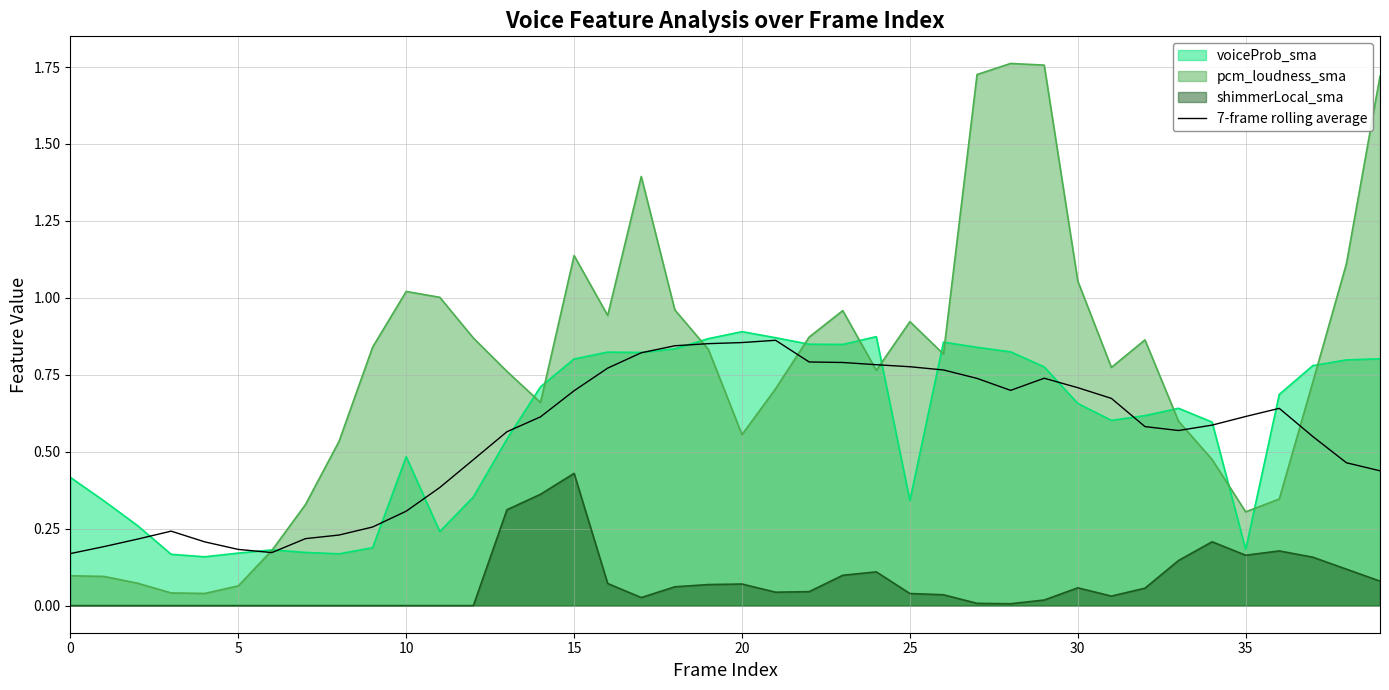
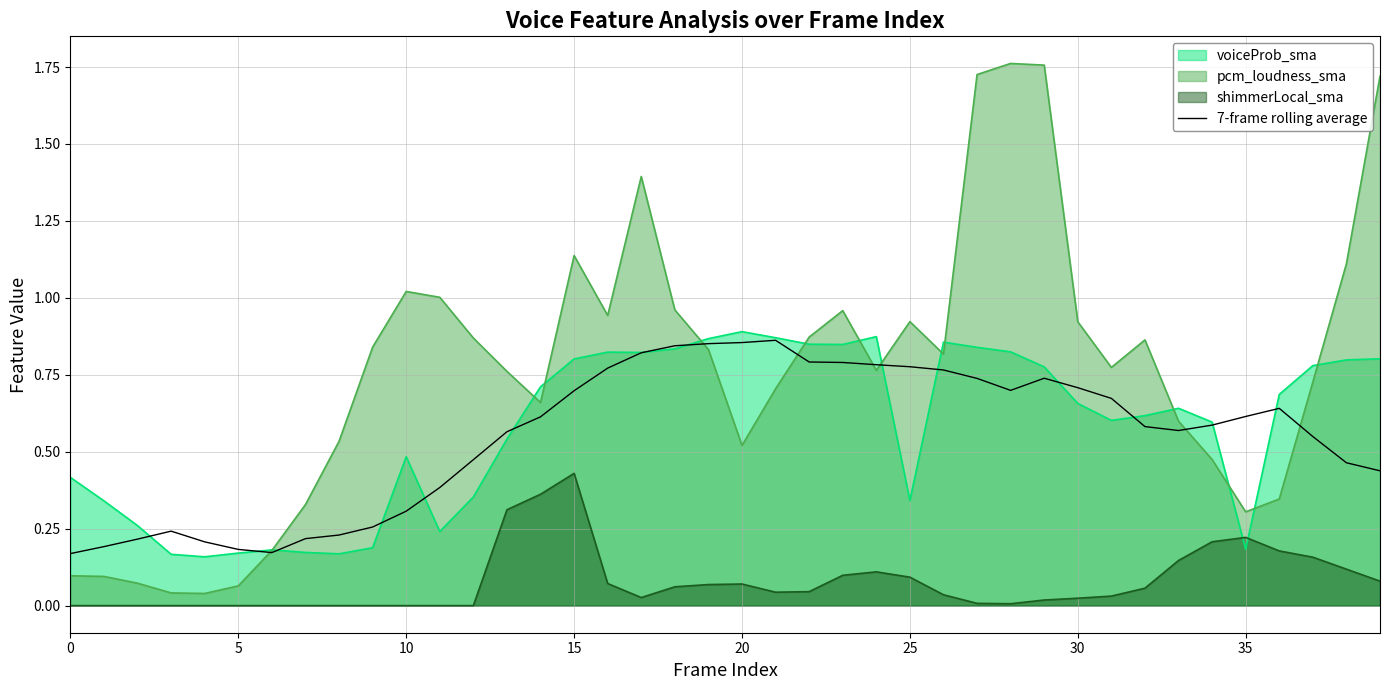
pcm_loudness_sma, 20: 0.56 -> 0.52
shimmerLocal_sma, 25: 0.04 -> 0.09
pcm_loudness_sma, 30: 1.05 -> 0.92
shimmerLocal_sma, 30: 0.06 -> 0.02
shimmerLocal_sma, 35: 0.16 -> 0.22
